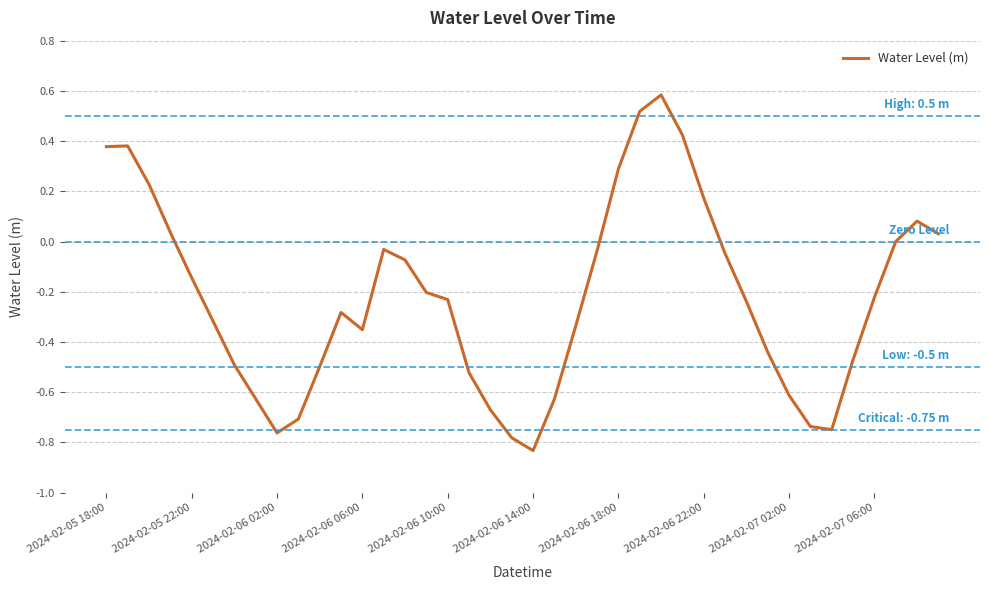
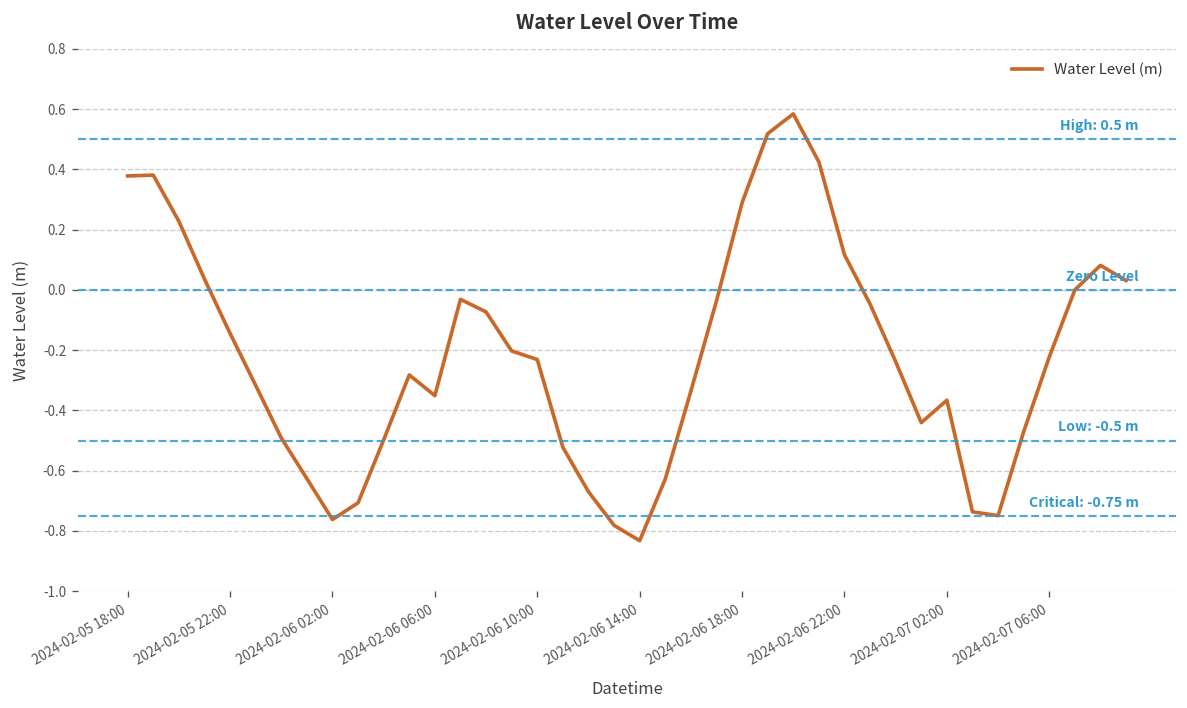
2024-02-06 22:00: 0.17 -> 0.12
2024-02-07 02:00: -0.61 -> -0.37
